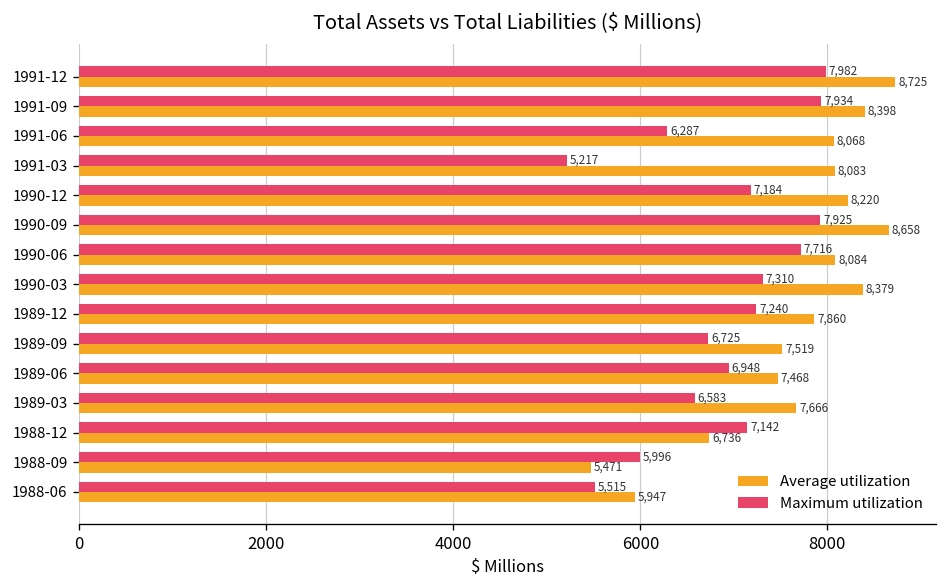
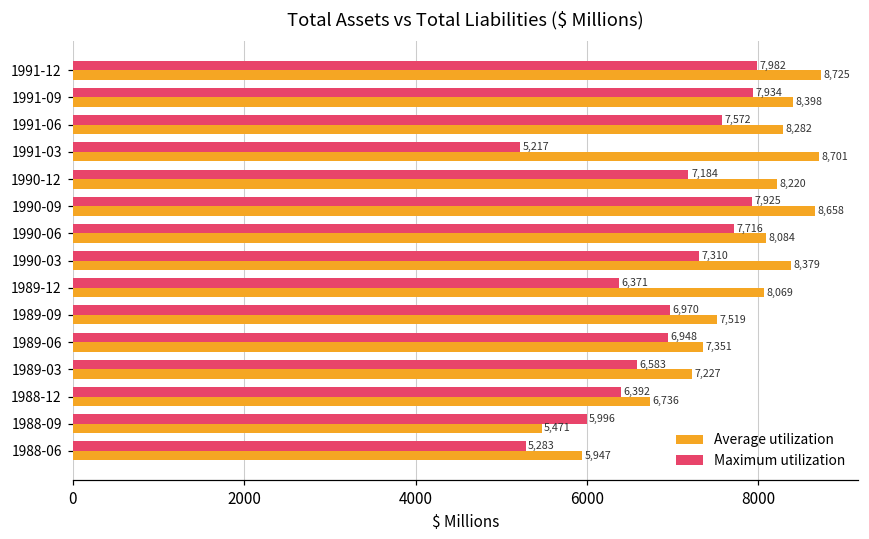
Maximum utilization, 1991-06: 6,287 -> 7,572
Average utilization, 1991-06: 8,068 -> 8,282
Average utilization, 1991-03: 8,083 -> 8,701
Maximum utilization, 1989-12: 7,240 -> 6,371
Average utilization, 1989-12: 7,860 -> 8,069
Maximum utilization, 1989-09: 6,725 -> 6,970
Average utilization, 1989-06: 7,468 -> 7,351
Average utilization, 1989-03: 7,666 -> 7,227
Maximum utilization, 1988-12: 7,142 -> 6,392
Maximum utilization, 1988-06: 5,515 -> 5,283
